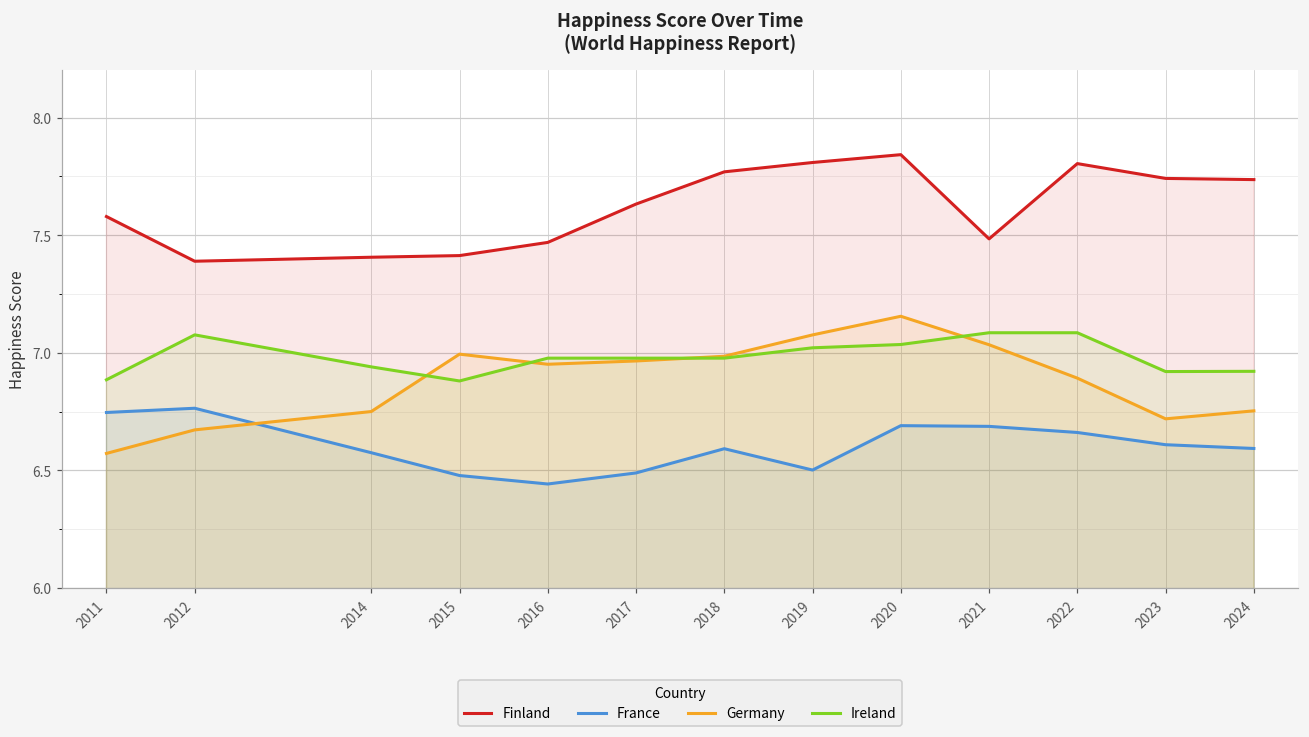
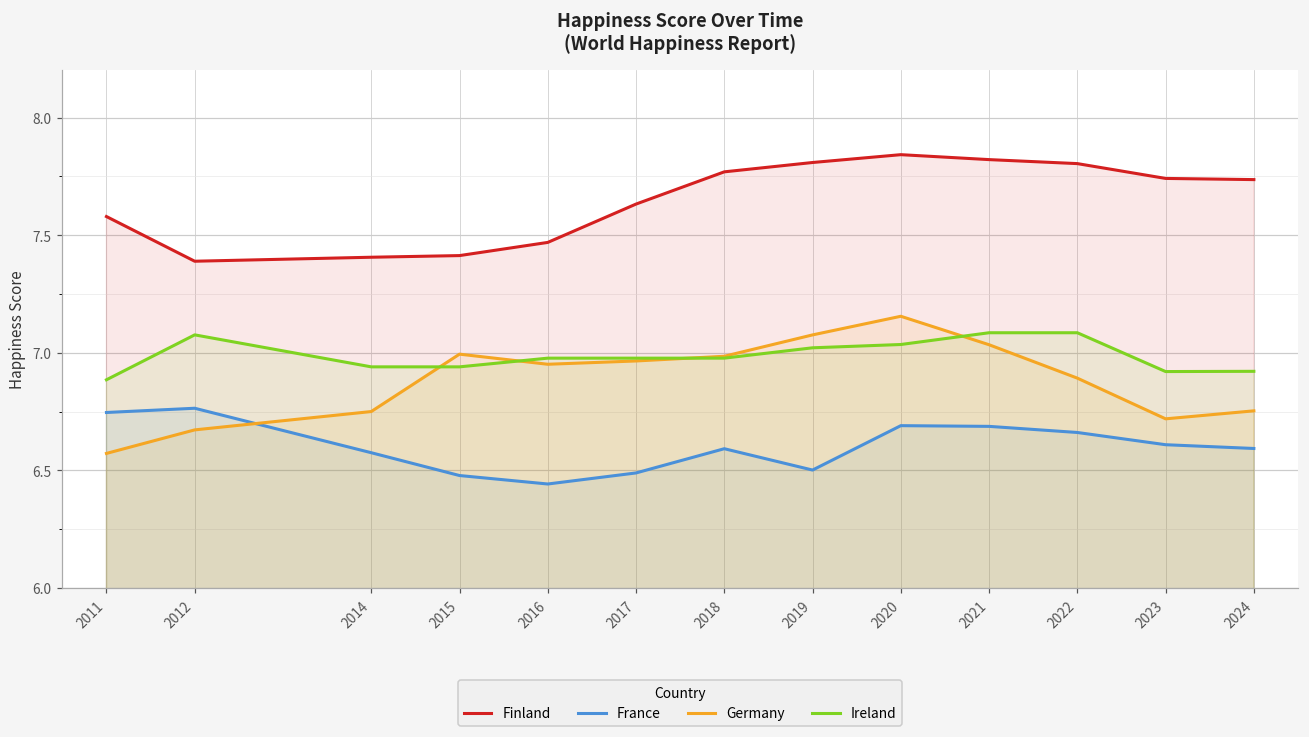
Ireland, 2015: 6.88 -> 6.94
Finland, 2021: 7.48 -> 7.82
